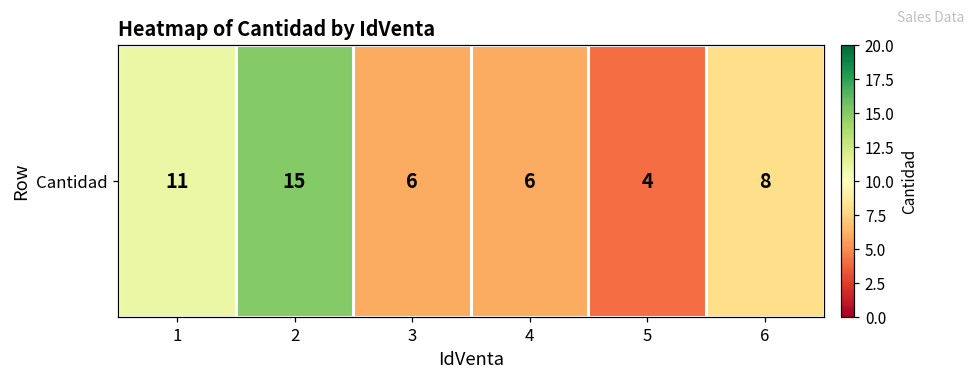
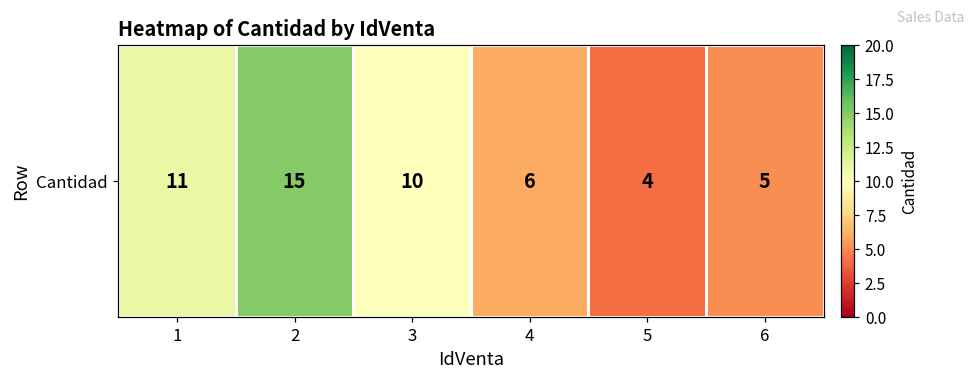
Cantidad, 3: 6 -> 10
Cantidad, 6: 8 -> 5
